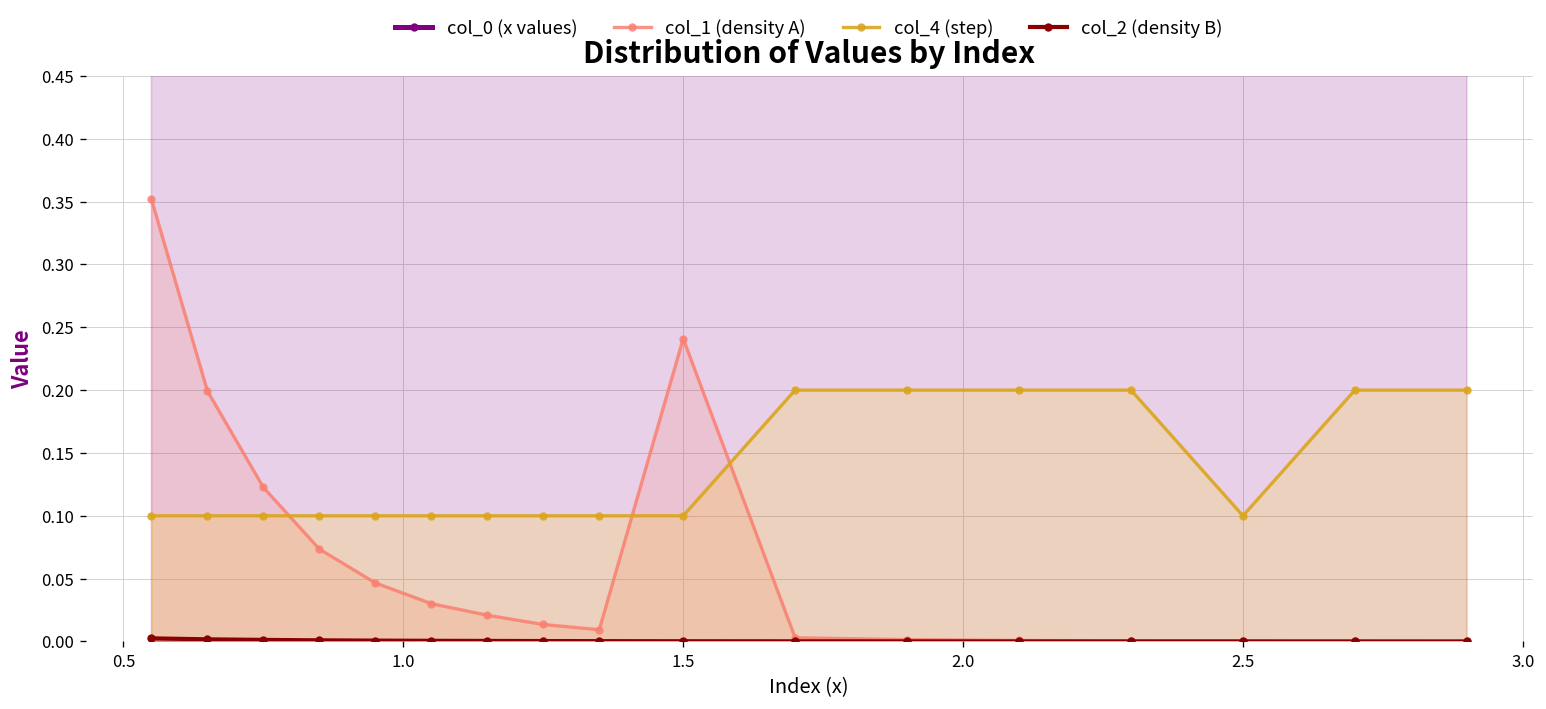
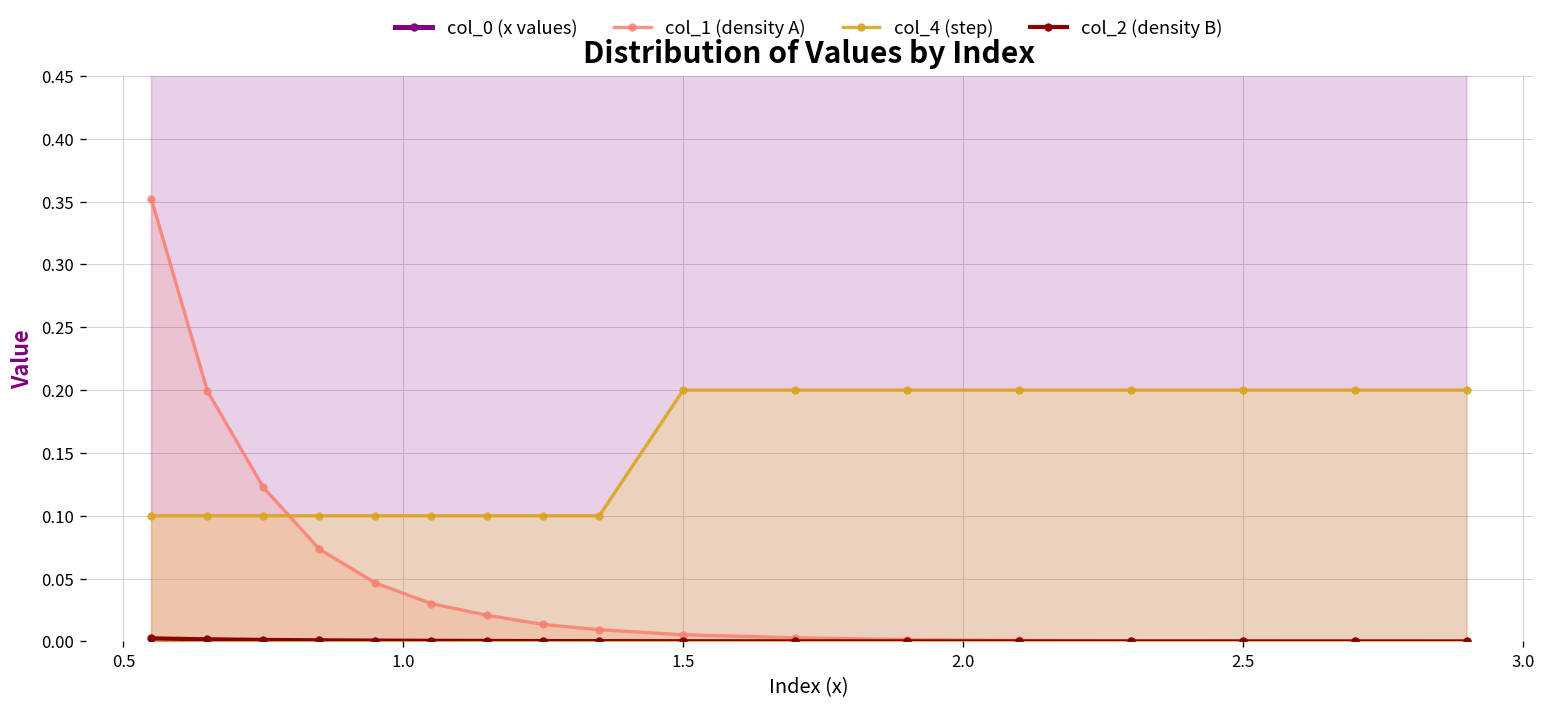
col_1 (density A), 1.5: 0.241 -> 0.005
col_4 (step), 1.5: 0.1 -> 0.2
col_4 (step), 2.5: 0.1 -> 0.2
